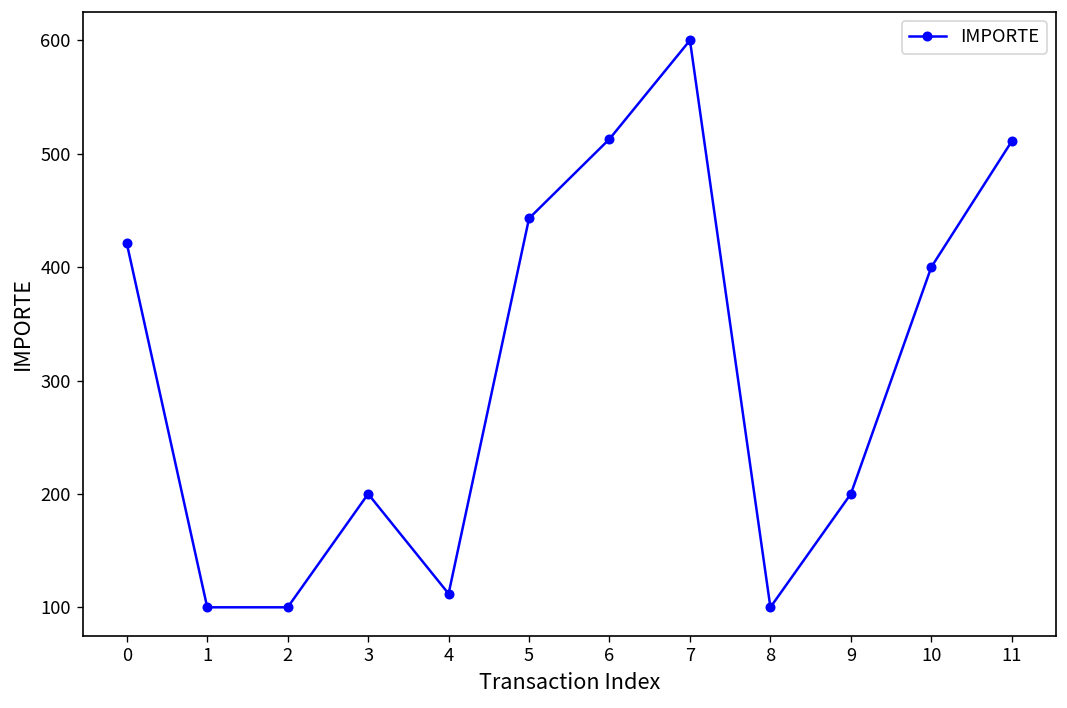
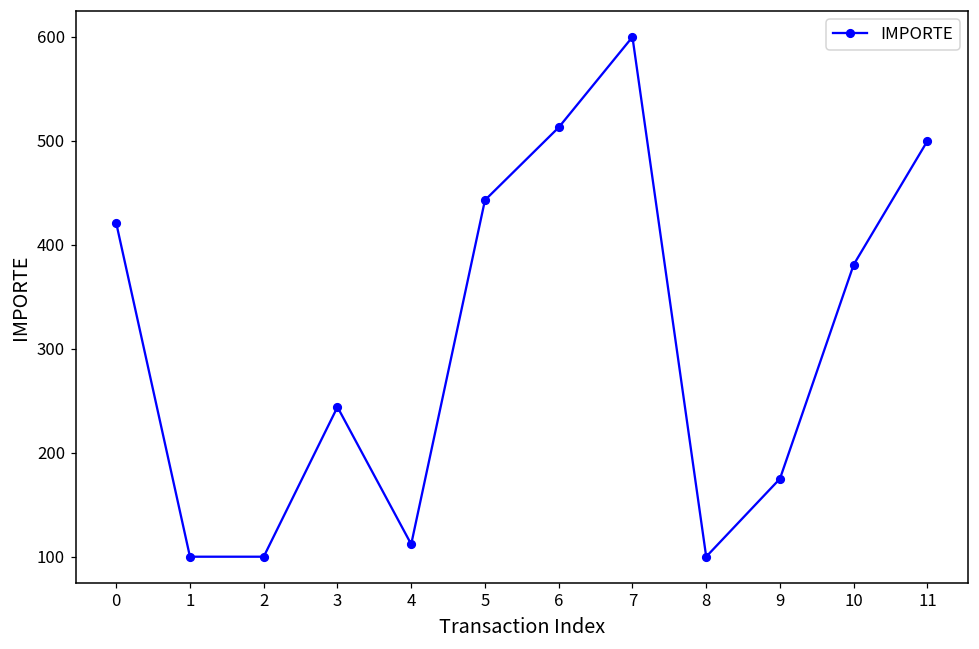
3: 200 -> 240
9: 200 -> 180
10: 400 -> 380
11: 510 -> 500
